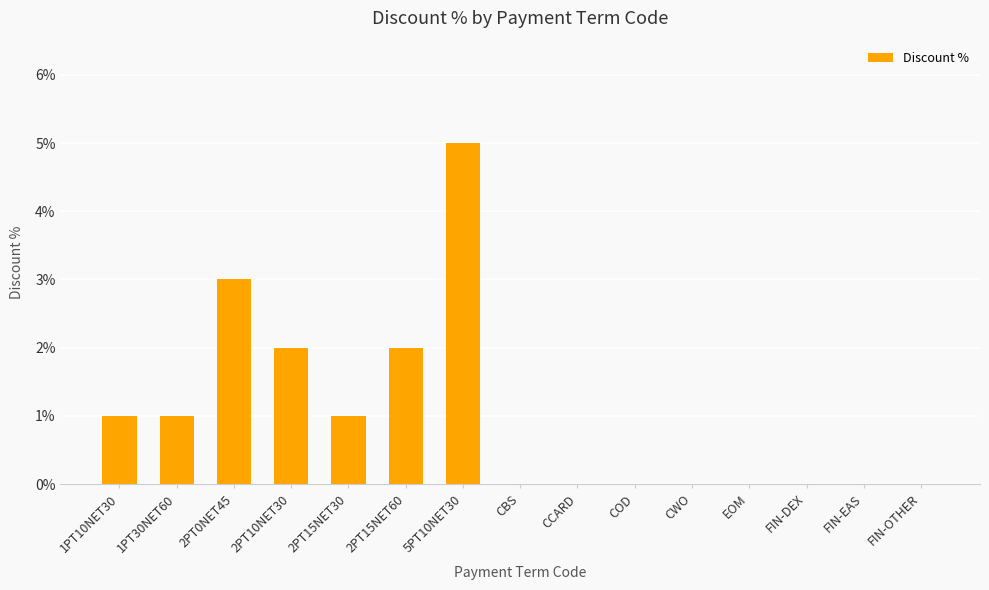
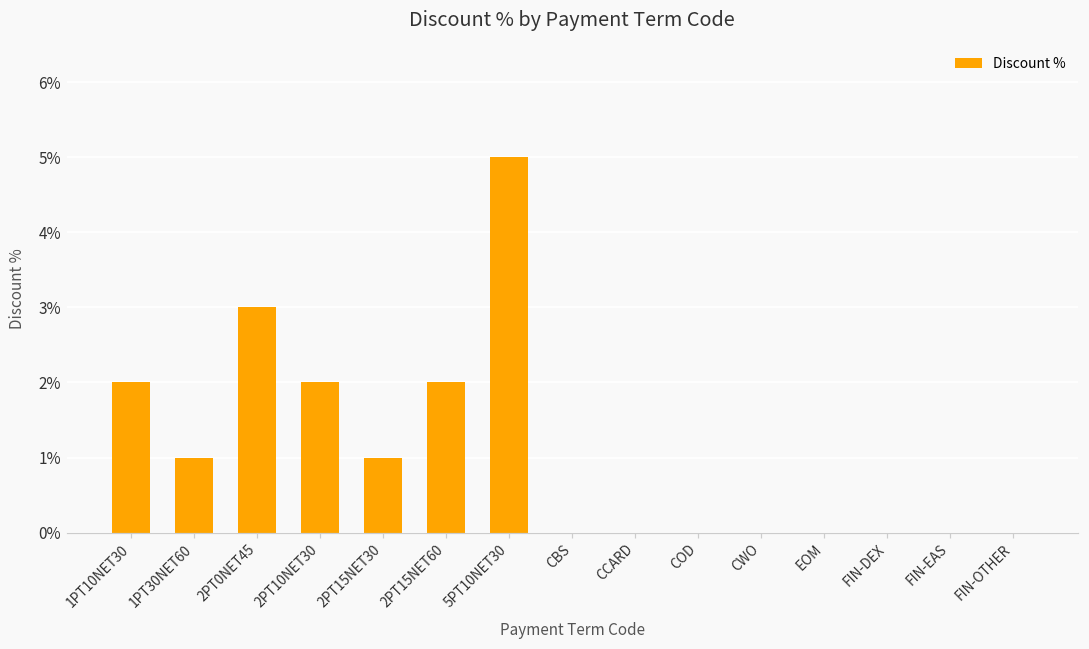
1PT10NET30: 1% -> 2%
